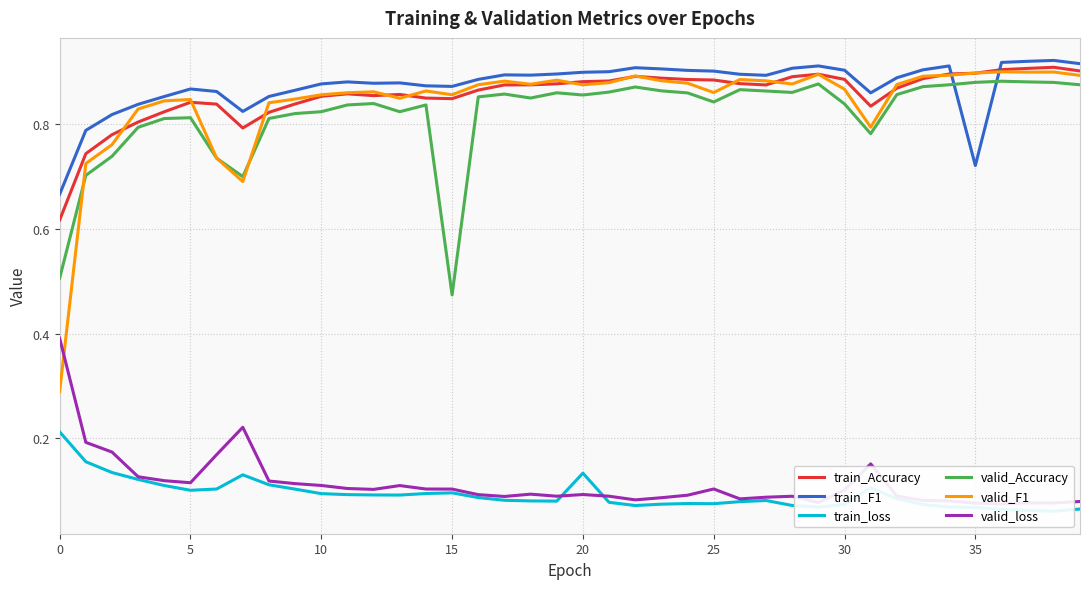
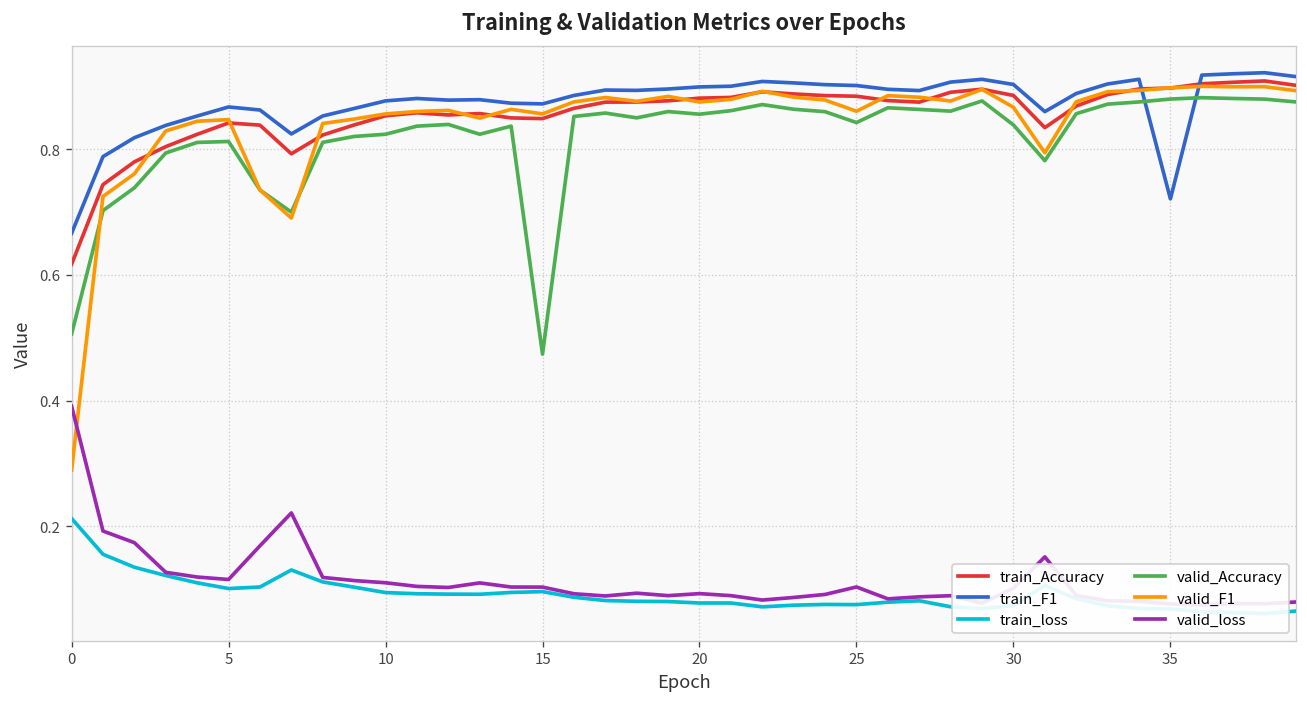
train_loss, 20: 0.13 -> 0.08
